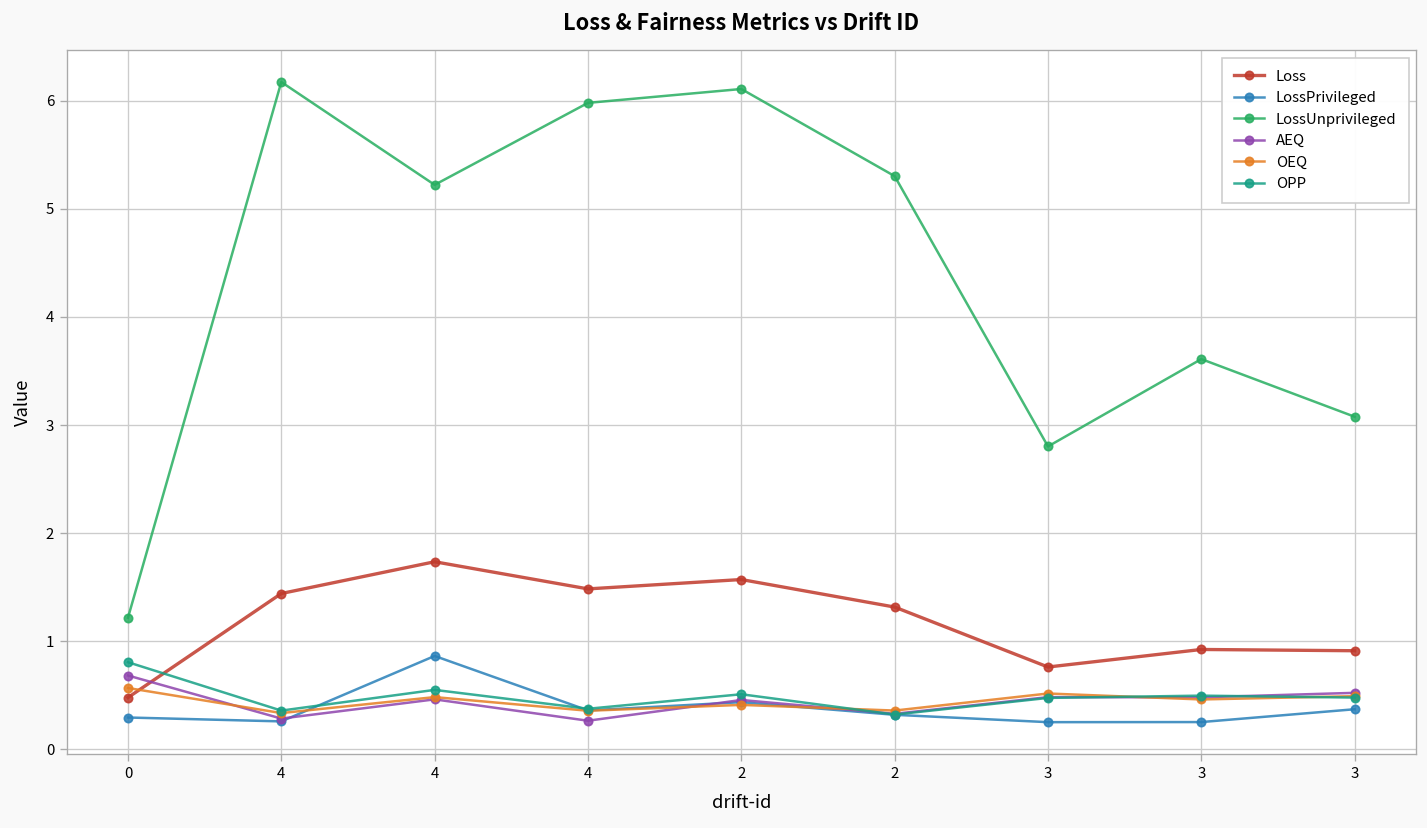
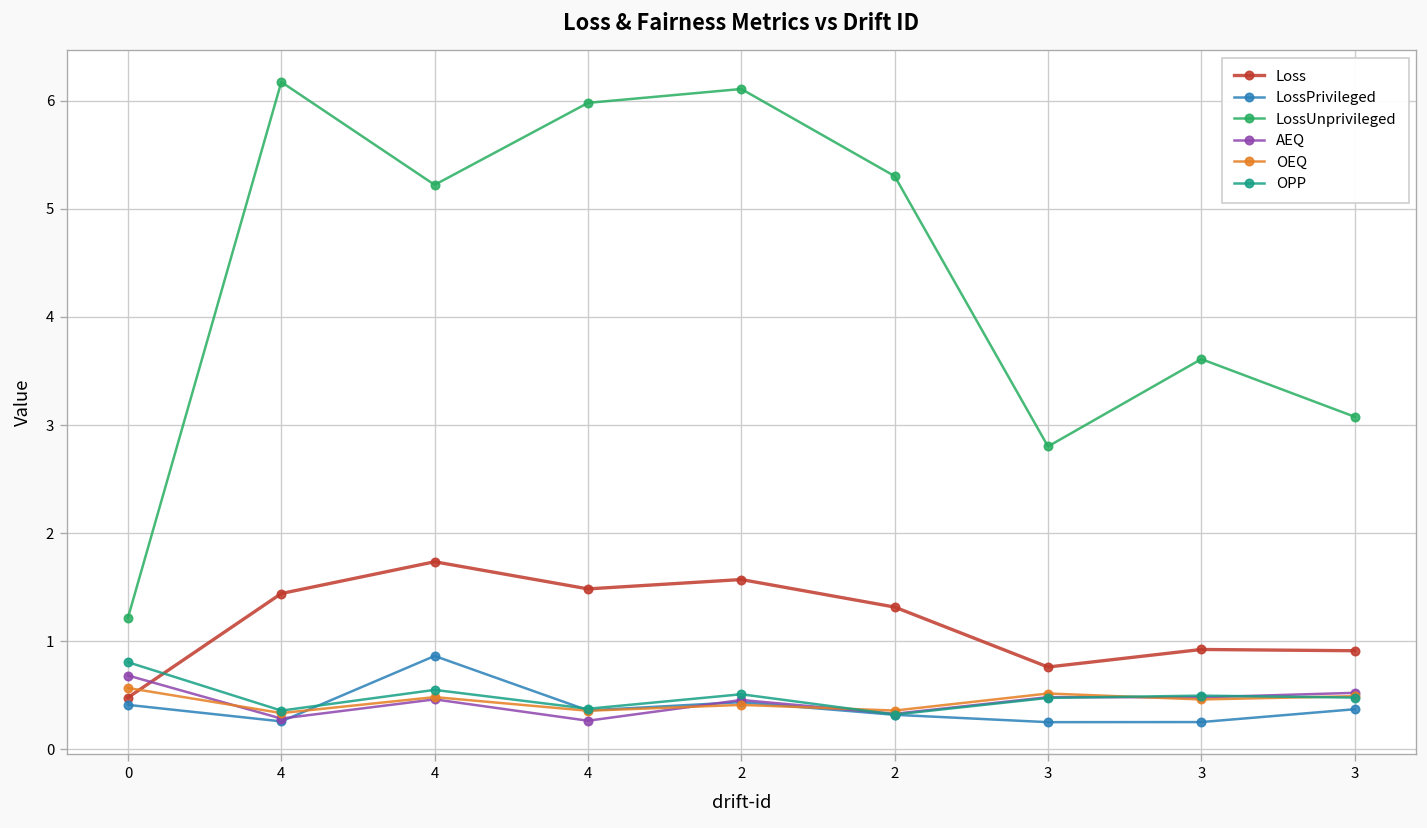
LossPrivileged, 0: 0.3 -> 0.4
